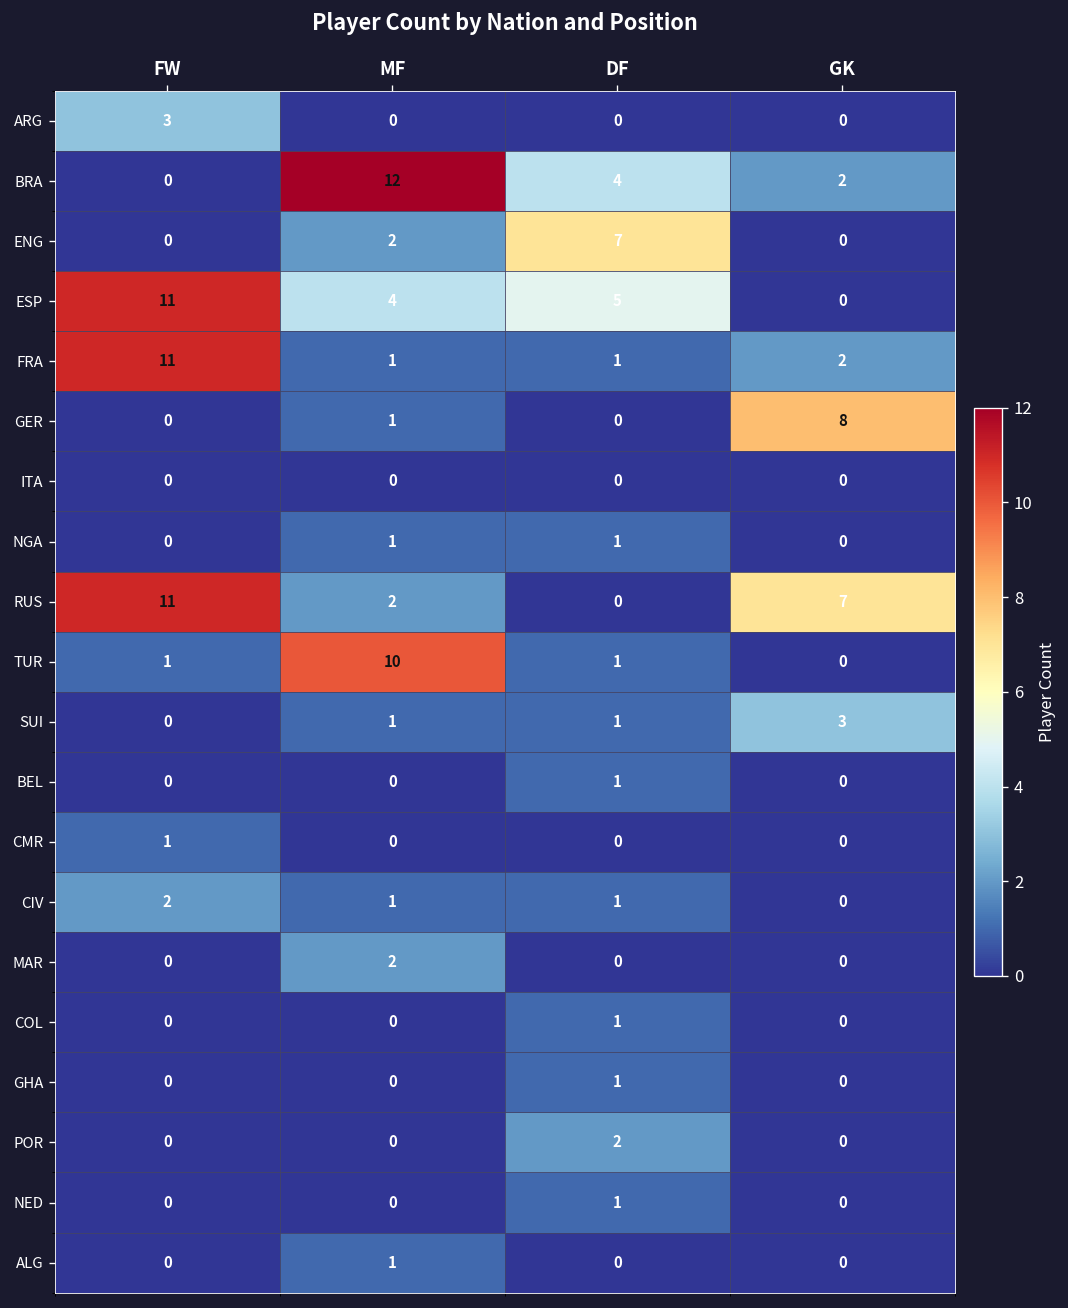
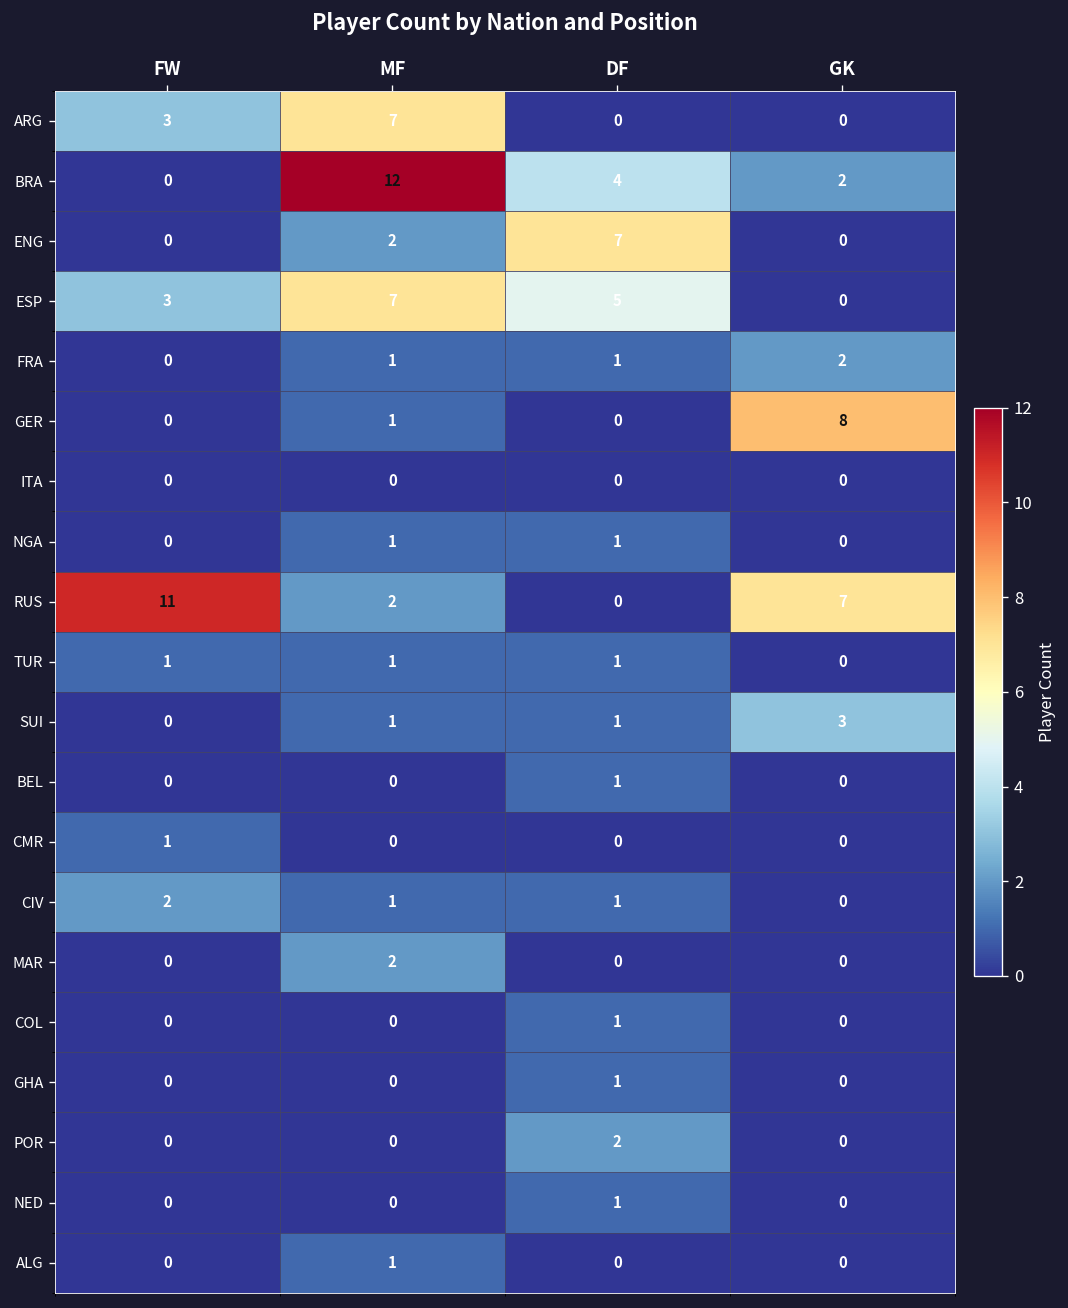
ARG, MF: 0 -> 7
ESP, FW: 11 -> 3
ESP, MF: 4 -> 7
FRA, FW: 11 -> 0
TUR, MF: 10 -> 1
